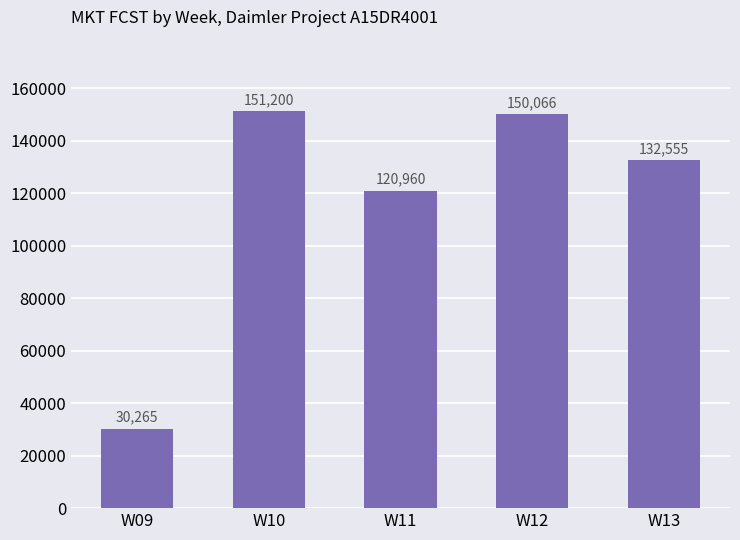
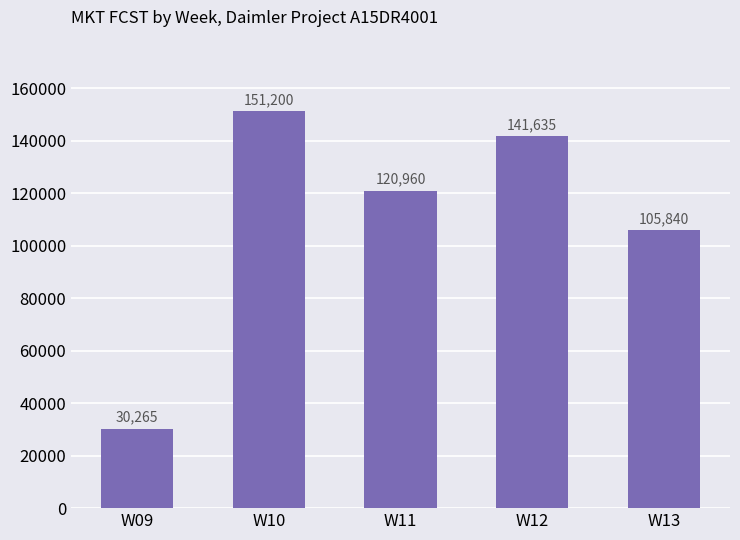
W12: 150,066 -> 141,635
W13: 132,555 -> 105,840
